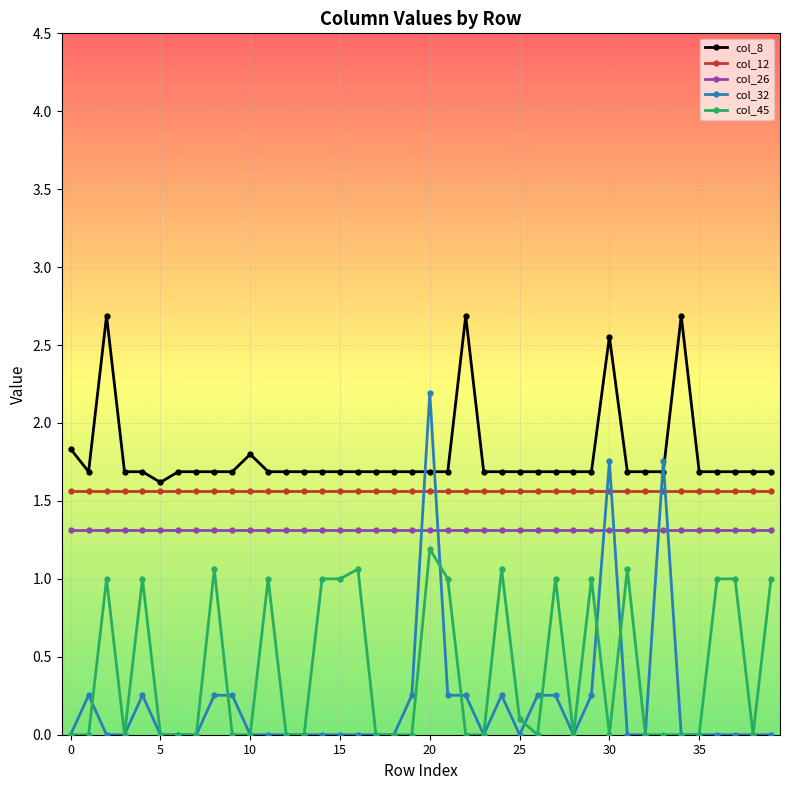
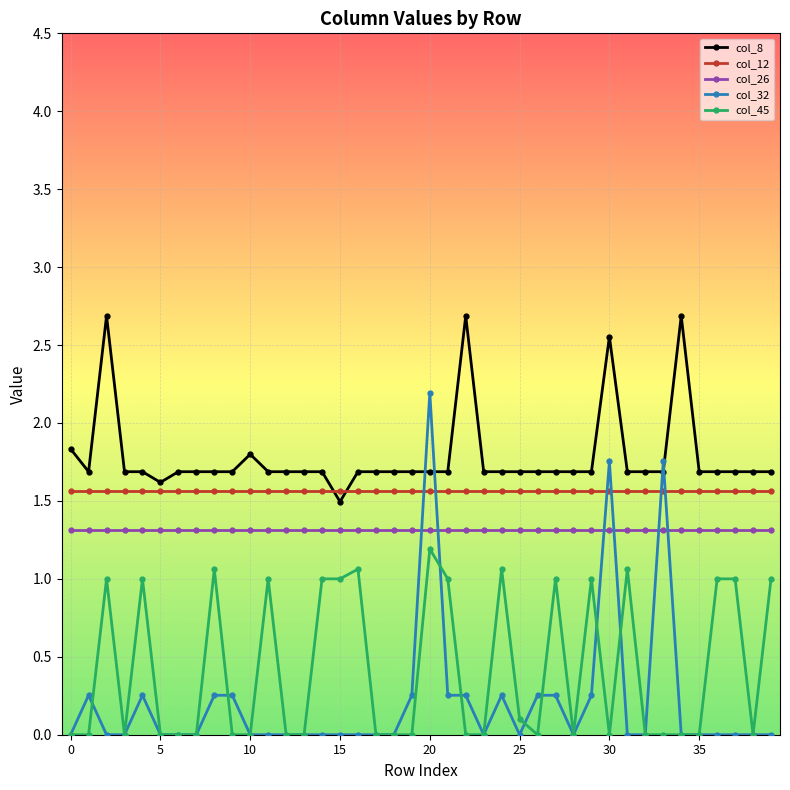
col_8, 15: 1.69 -> 1.50
